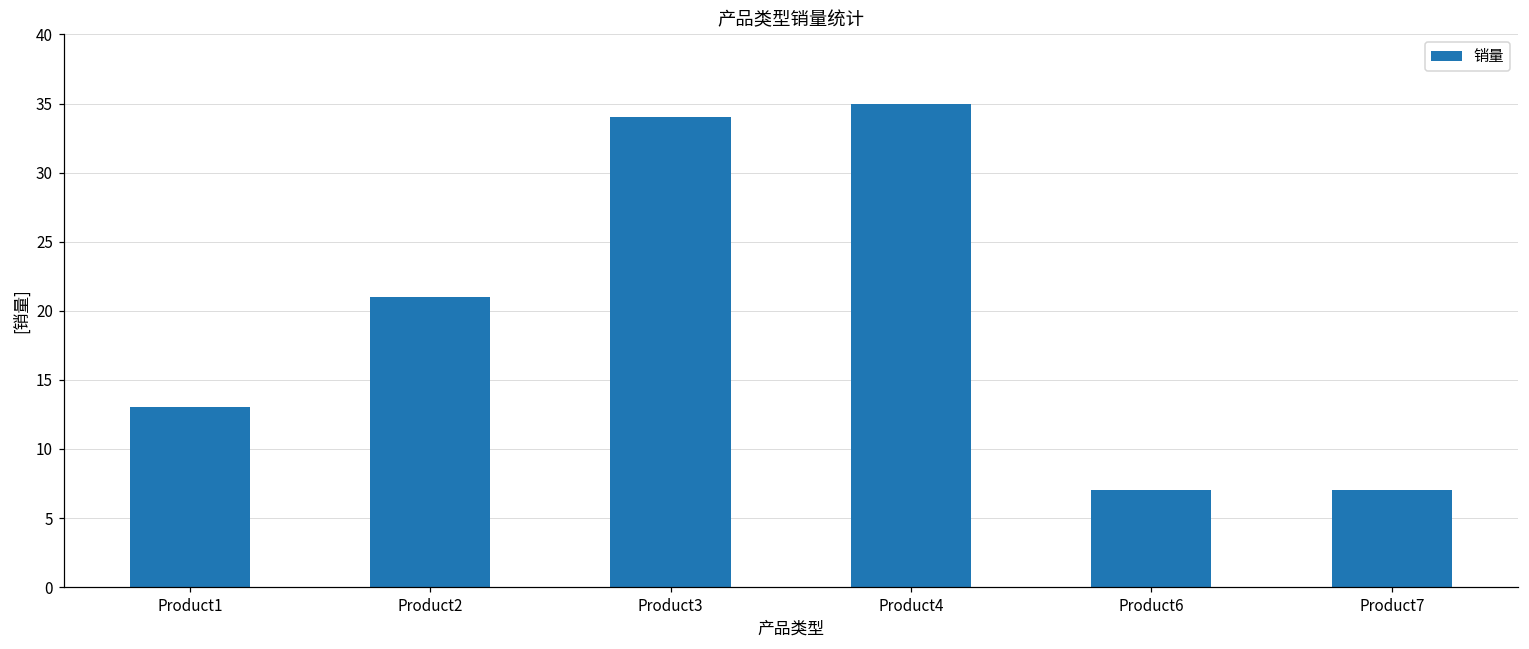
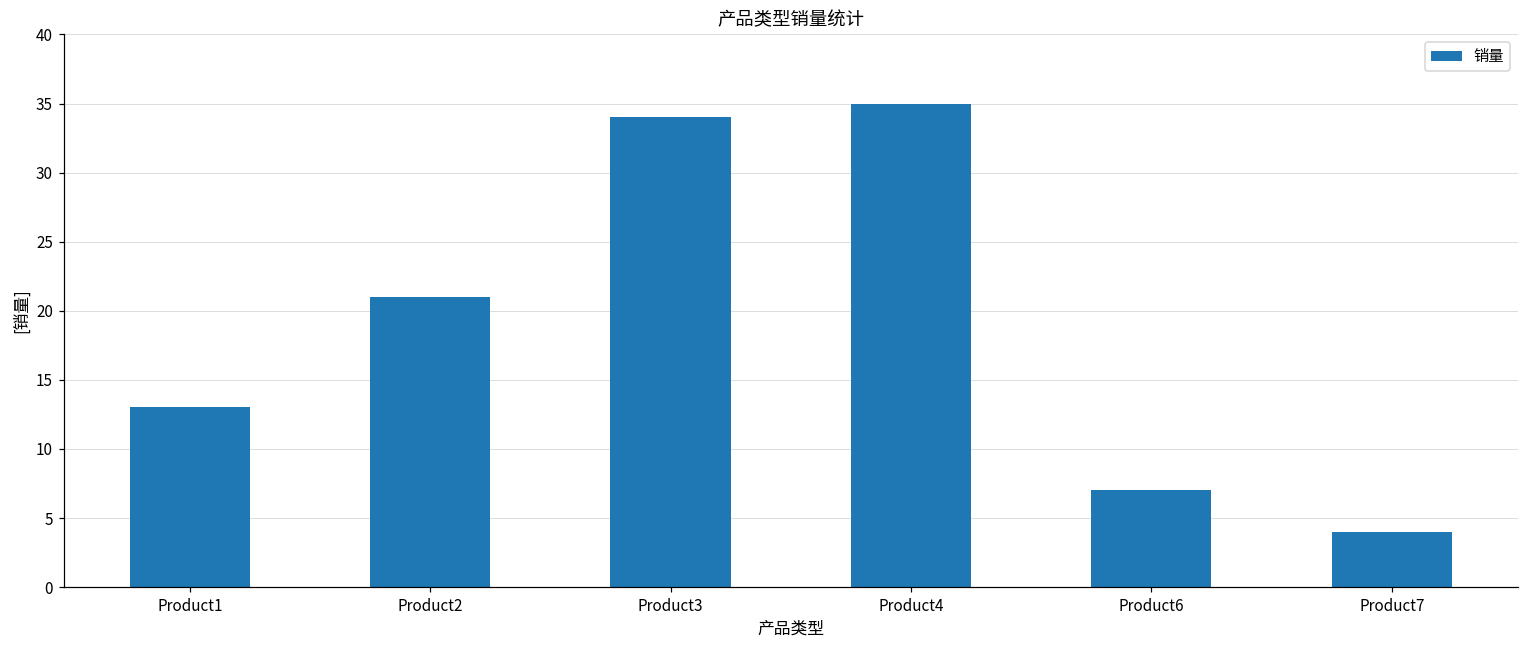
Product7: 7 -> 4
